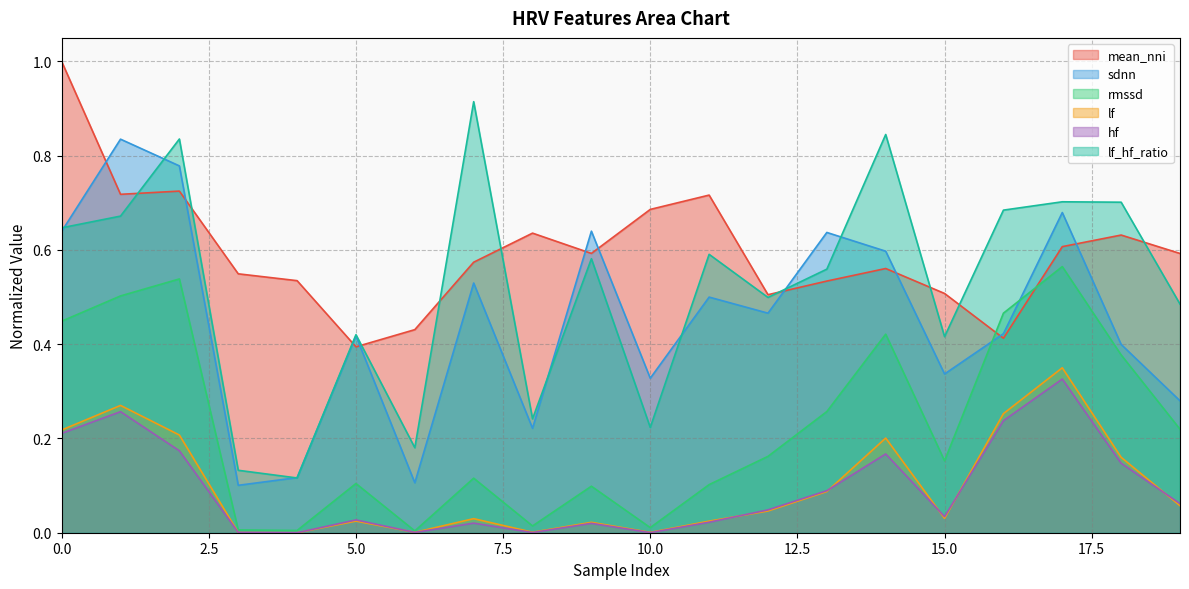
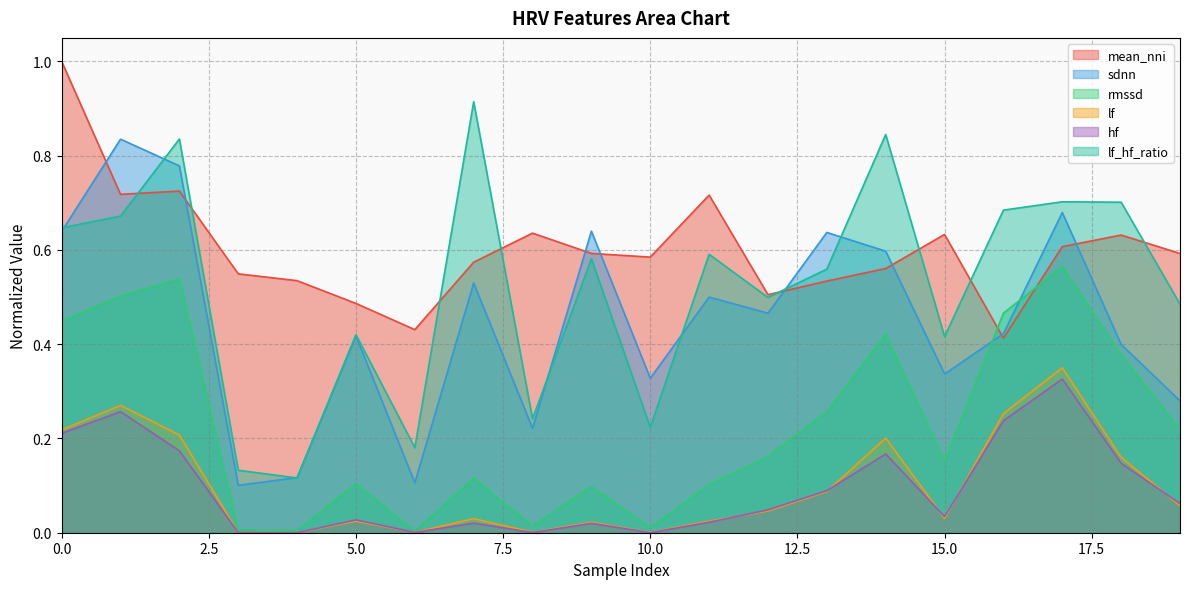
mean_nni, 5.0: 0.39 -> 0.49
mean_nni, 10.0: 0.69 -> 0.58
mean_nni, 15.0: 0.51 -> 0.63
